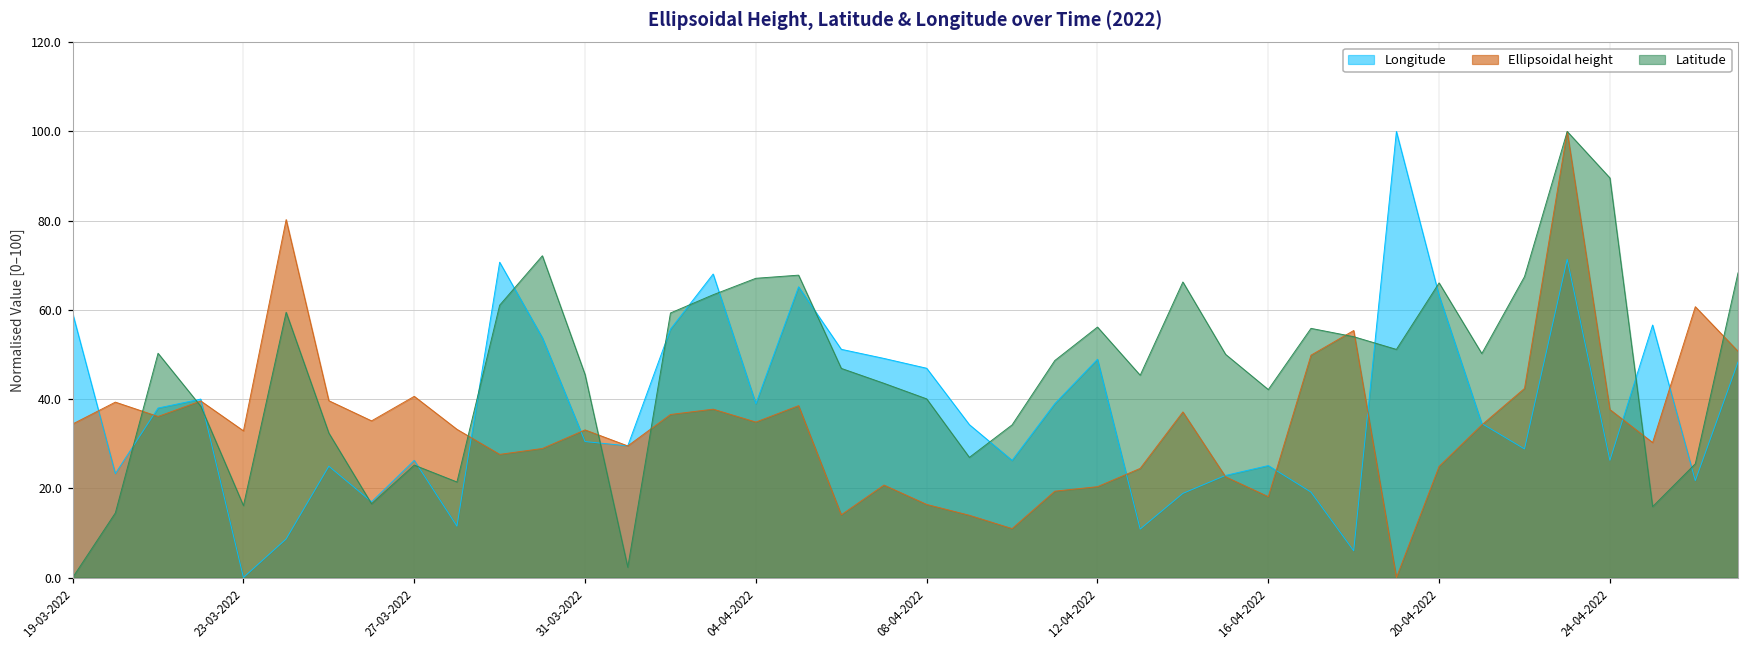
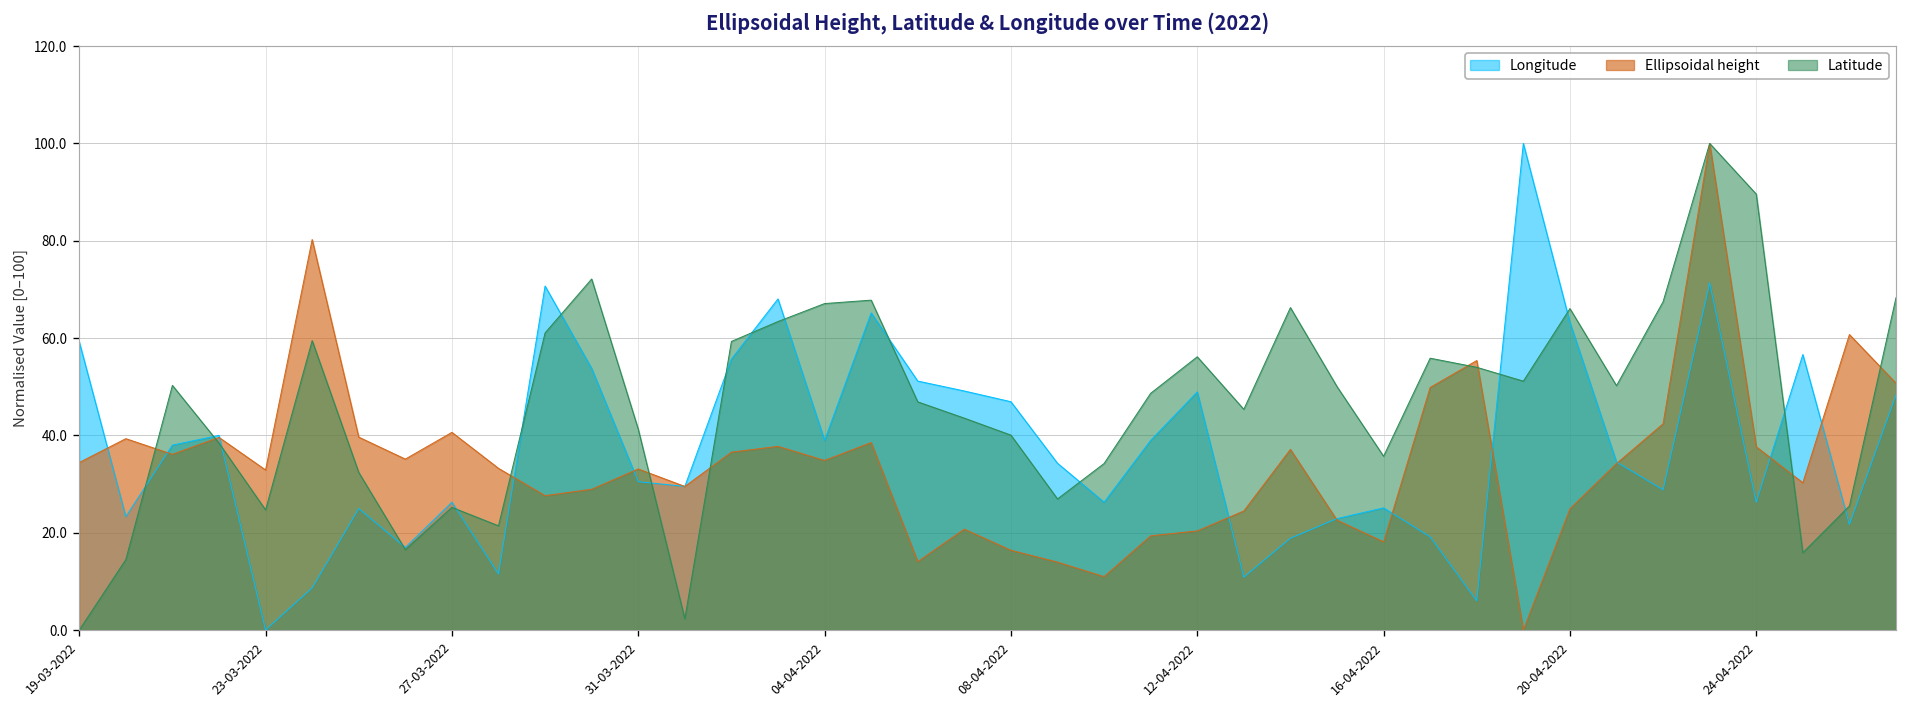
Latitude, 23-03-2022: 16 -> 25
Latitude, 31-03-2022: 46 -> 41
Latitude, 16-04-2022: 42 -> 36
